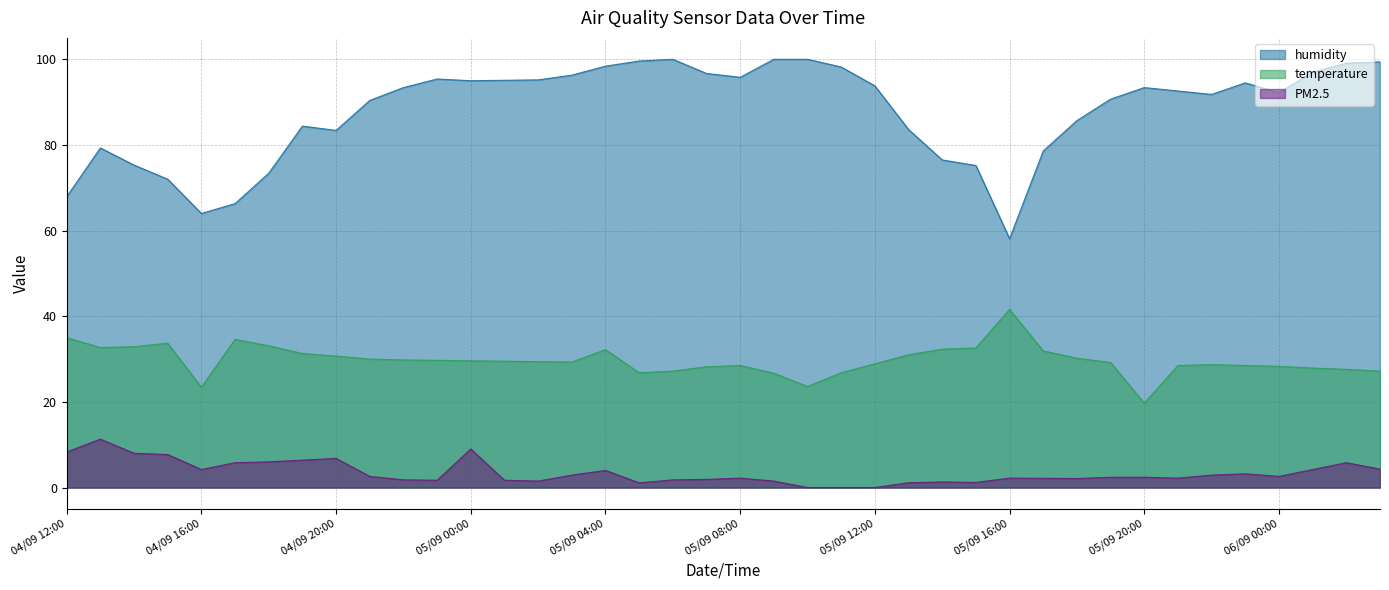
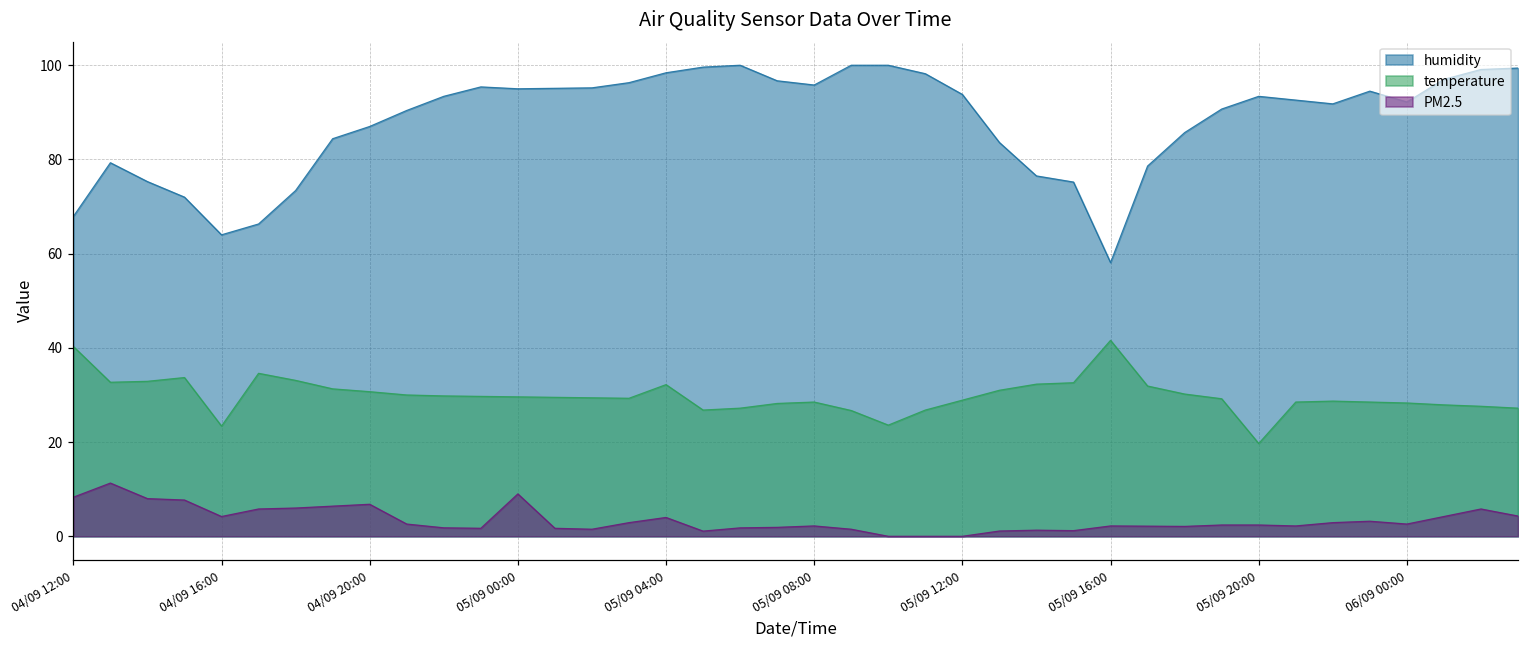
temperature, 04/09 12:00: 35 -> 40
humidity, 04/09 20:00: 83 -> 87
